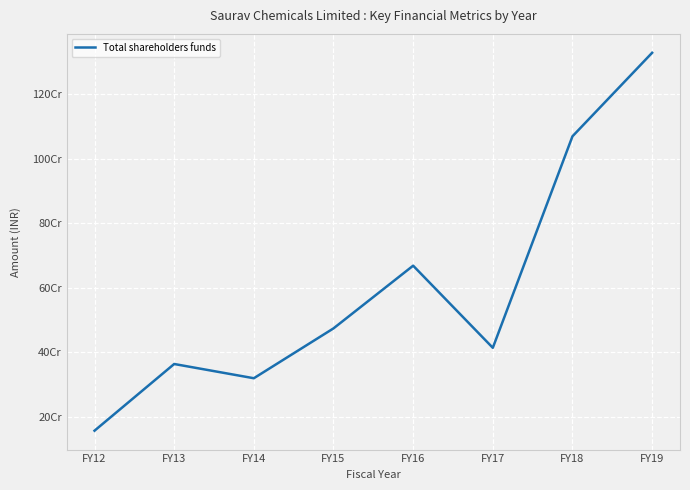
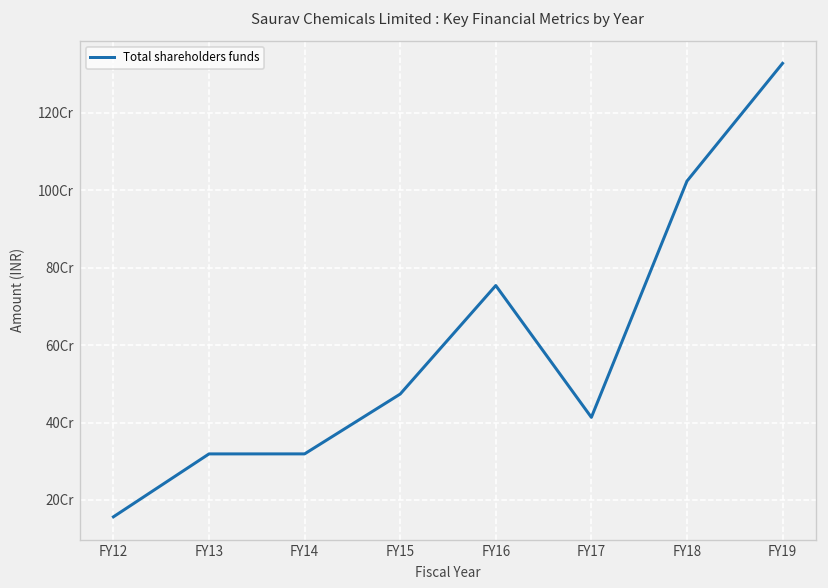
FY13: 36Cr -> 32Cr
FY16: 67Cr -> 75Cr
FY18: 107Cr -> 102Cr
